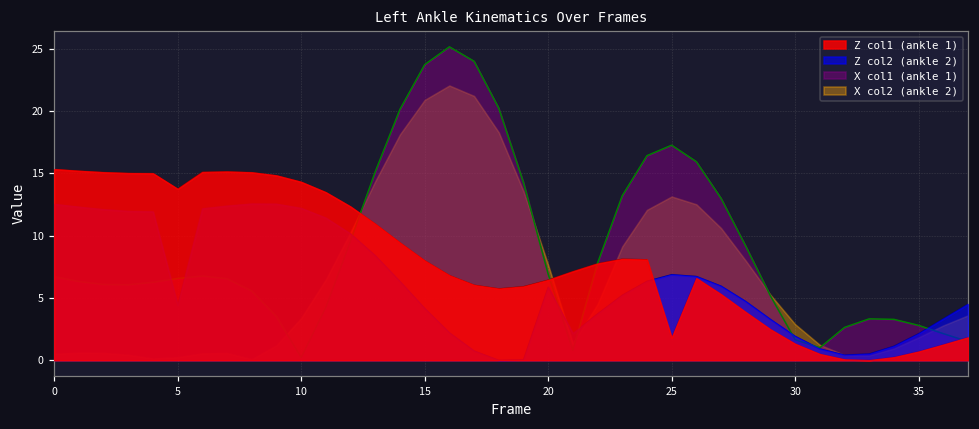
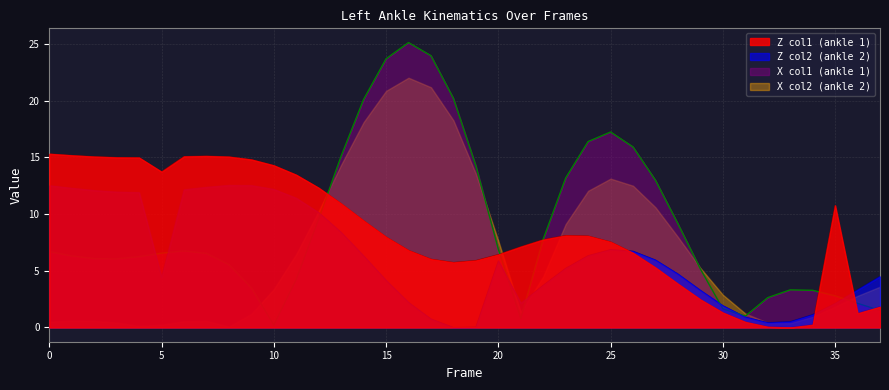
Z col1 (ankle 1), 25: 1.8 -> 7.5
Z col1 (ankle 1), 35: 0.7 -> 10.8
